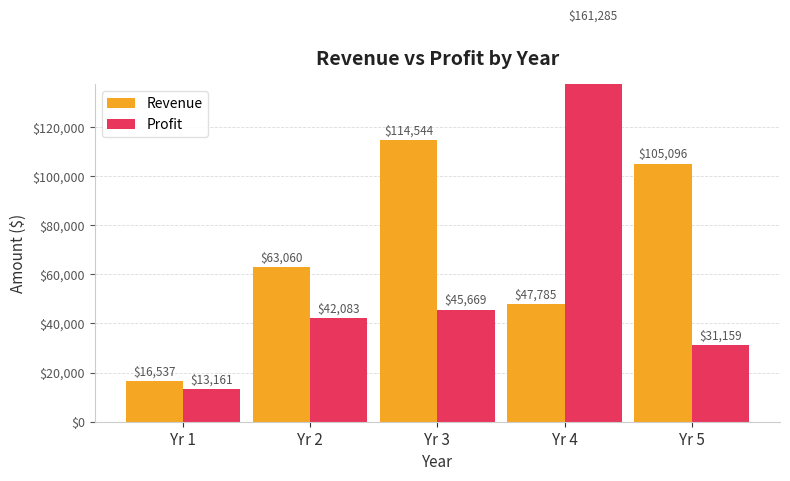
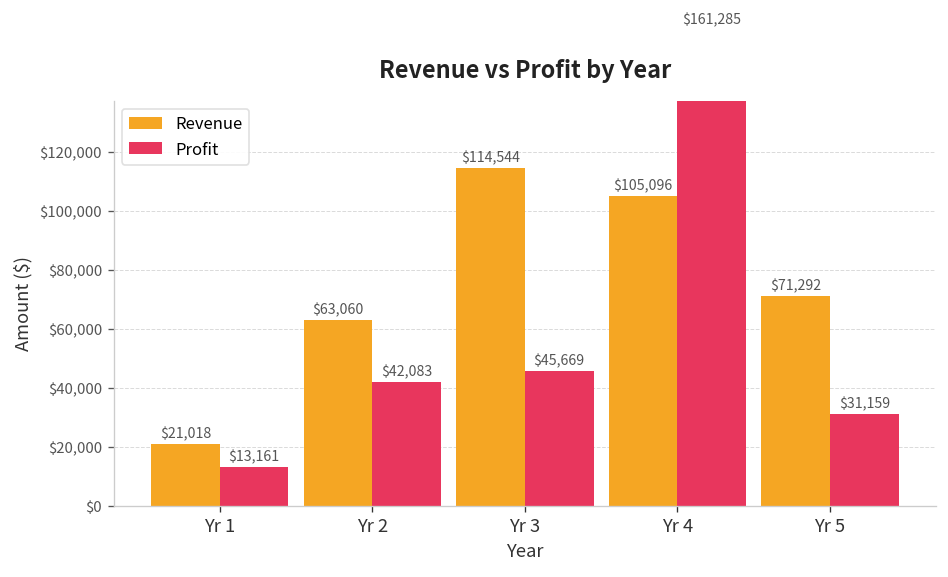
Revenue, Yr 1: $16,537 -> $21,018
Revenue, Yr 4: $47,785 -> $105,096
Revenue, Yr 5: $105,096 -> $71,292
